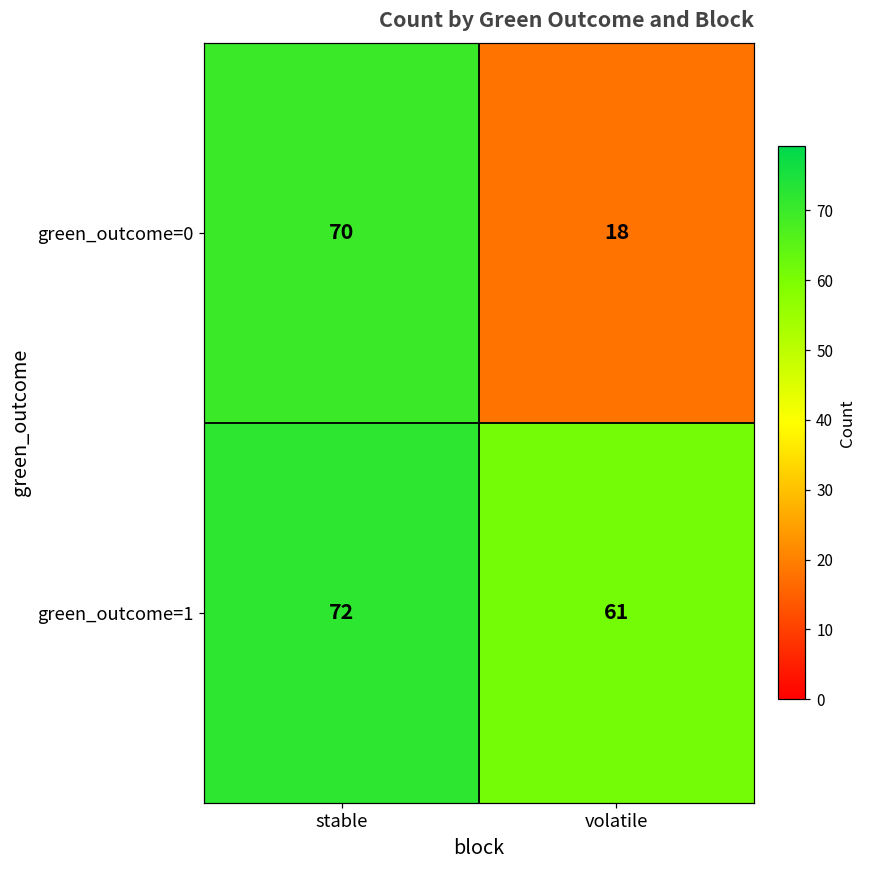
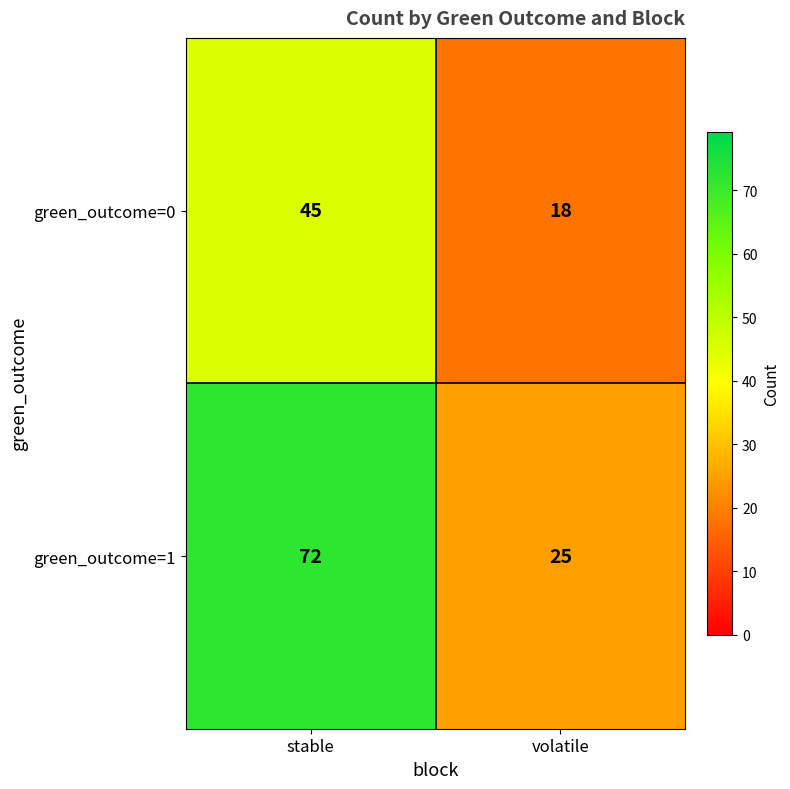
green_outcome=0, stable: 70 -> 45
green_outcome=1, volatile: 61 -> 25
